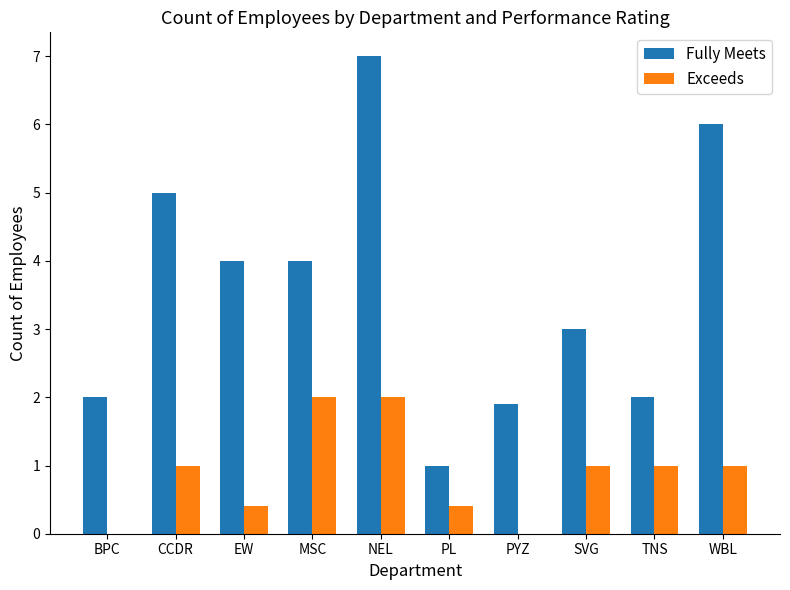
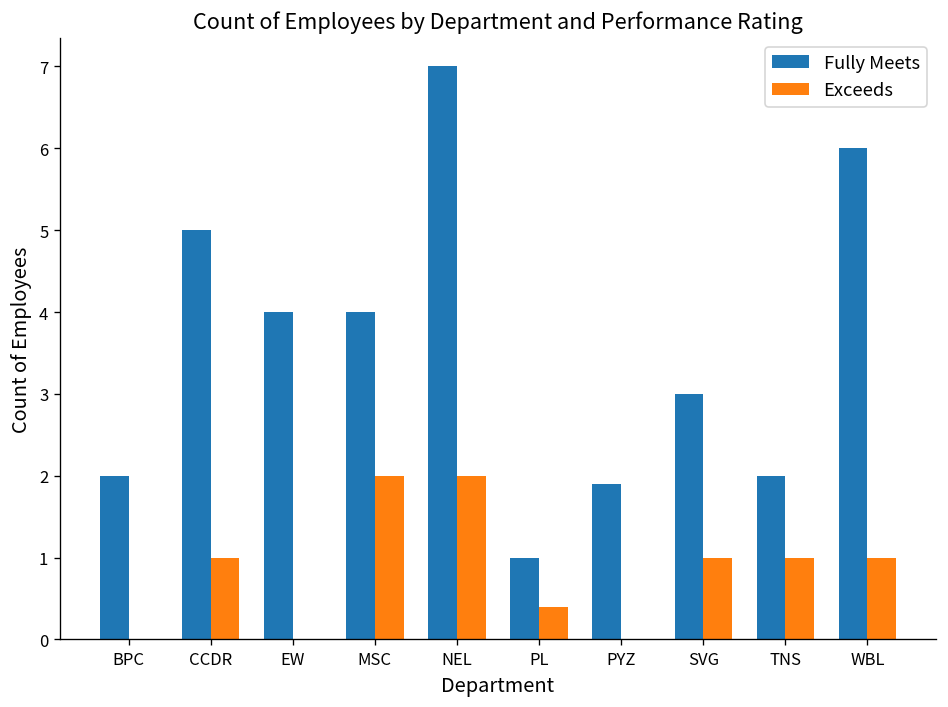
Exceeds, EW: 0.4 -> 0.0
